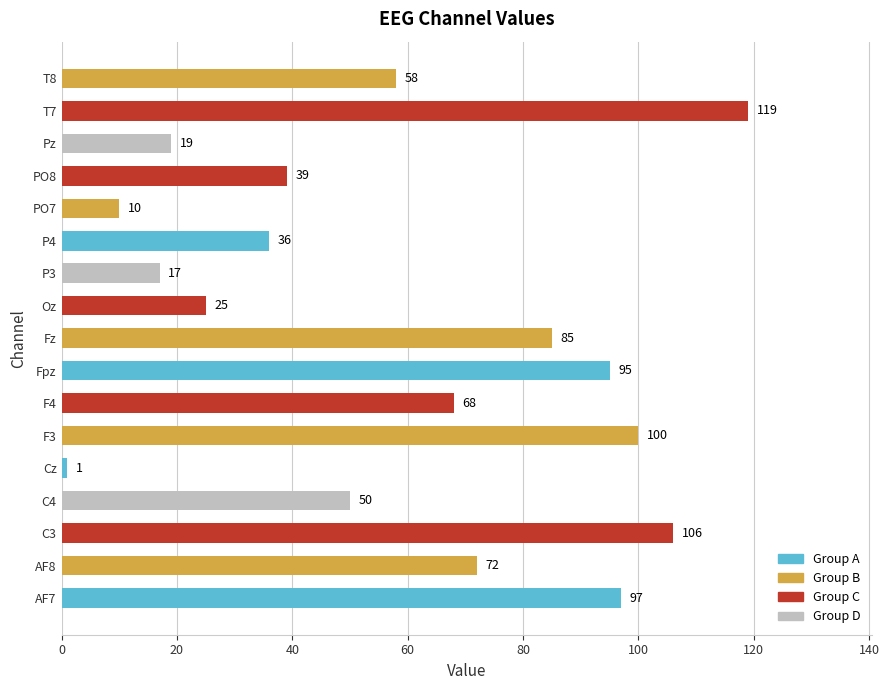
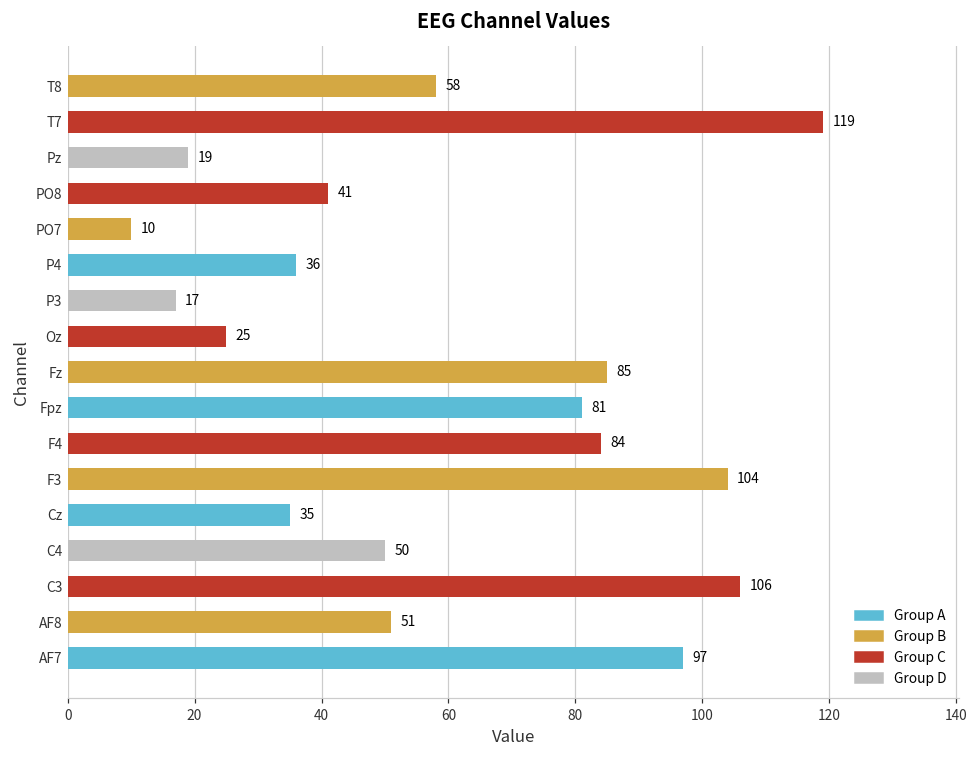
PO8: 39 -> 41
Fpz: 95 -> 81
F4: 68 -> 84
F3: 100 -> 104
Cz: 1 -> 35
AF8: 72 -> 51
